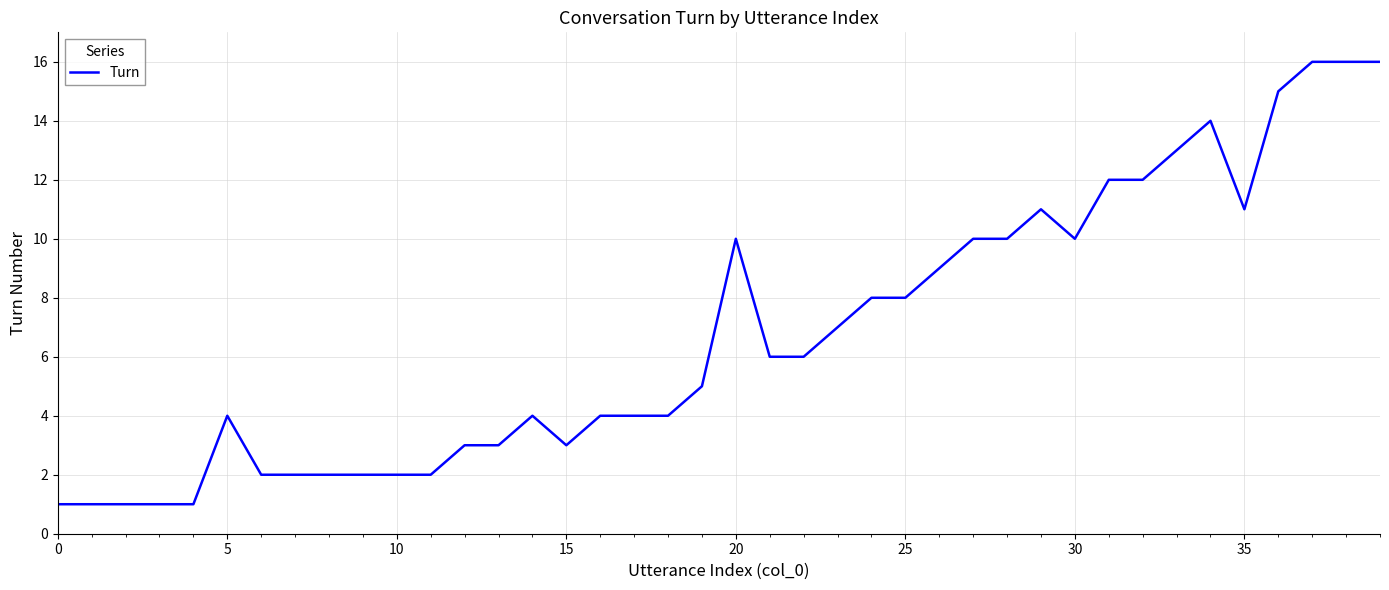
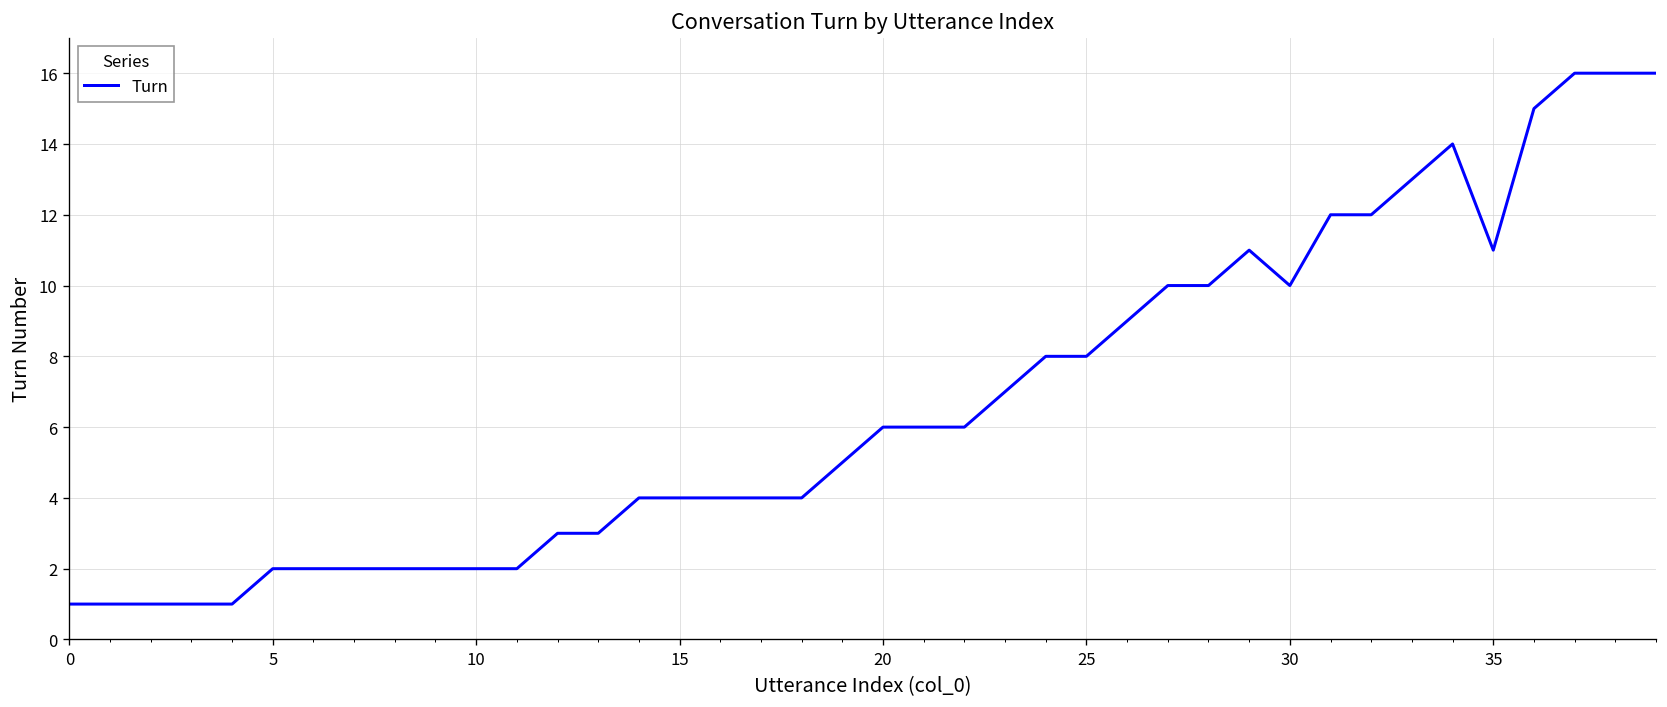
5: 4 -> 2
15: 3 -> 4
20: 10 -> 6
